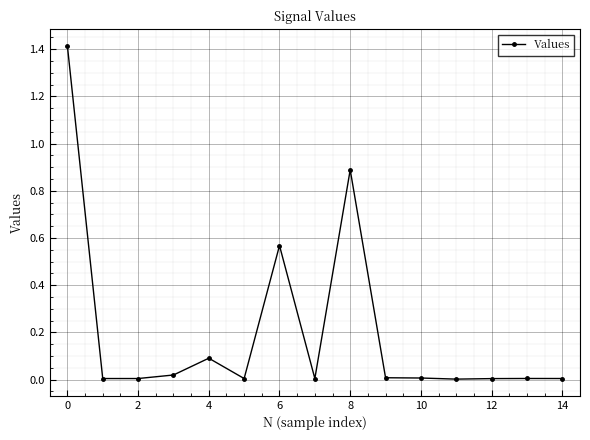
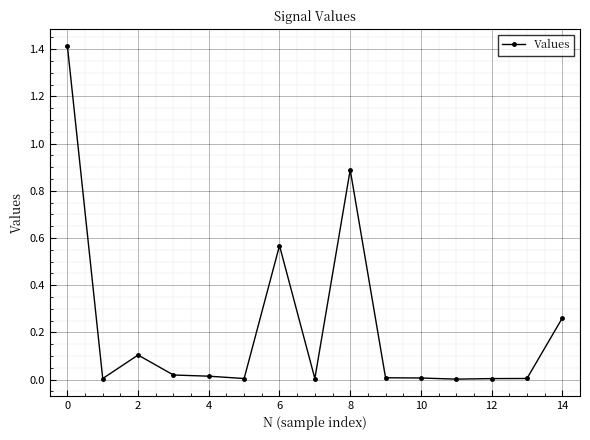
2: 0.00 -> 0.10
4: 0.09 -> 0.01
14: 0.00 -> 0.26
